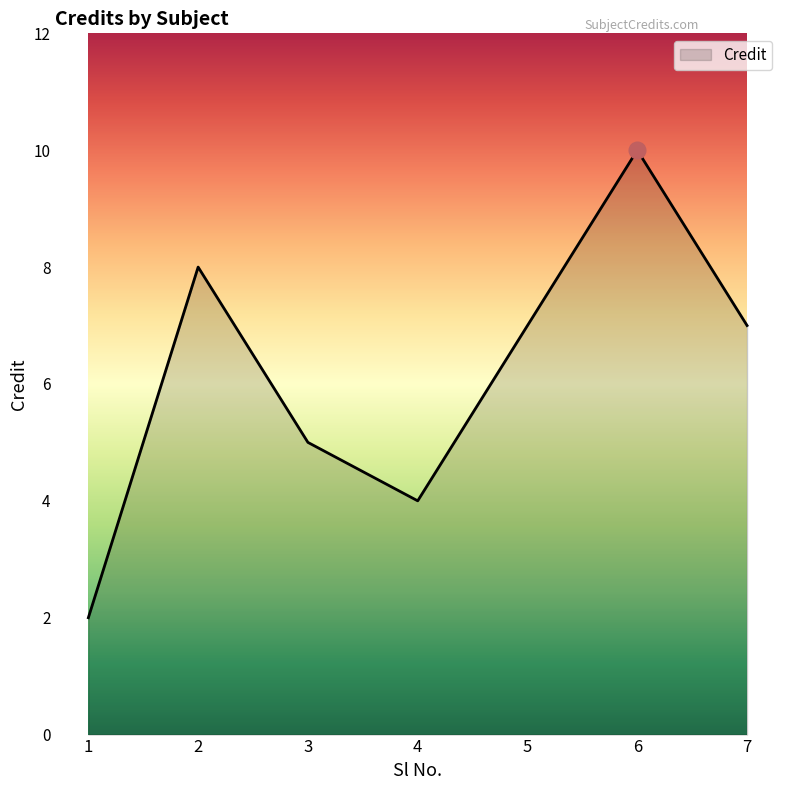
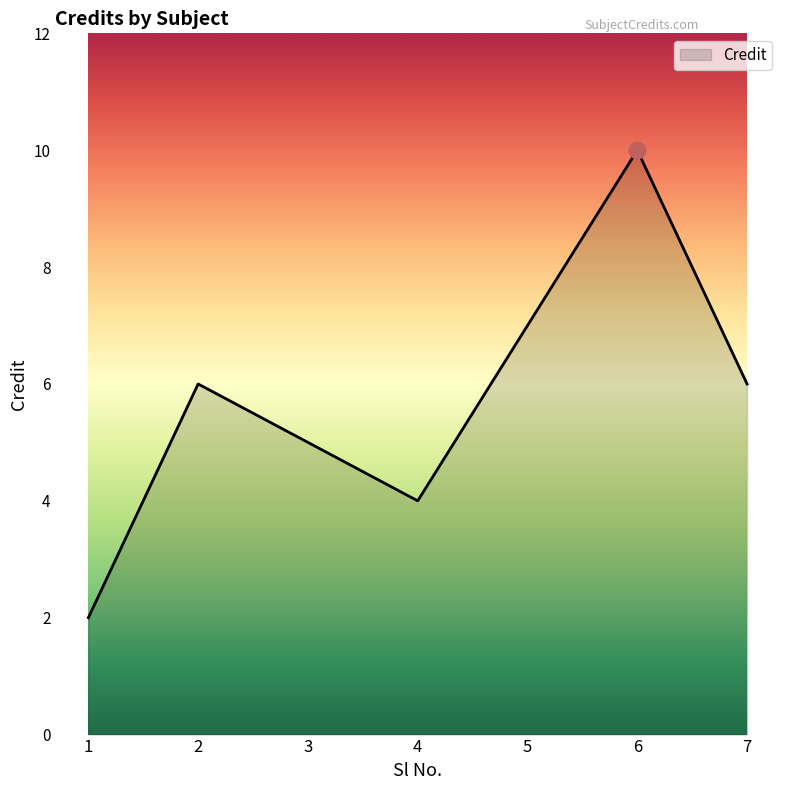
Credit, 2: 8 -> 6
Credit, 7: 7 -> 6
